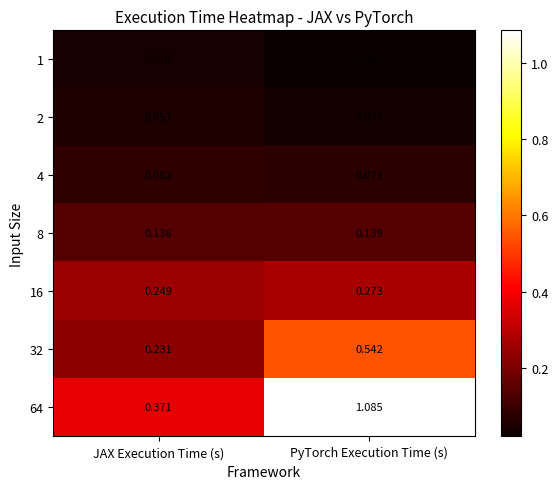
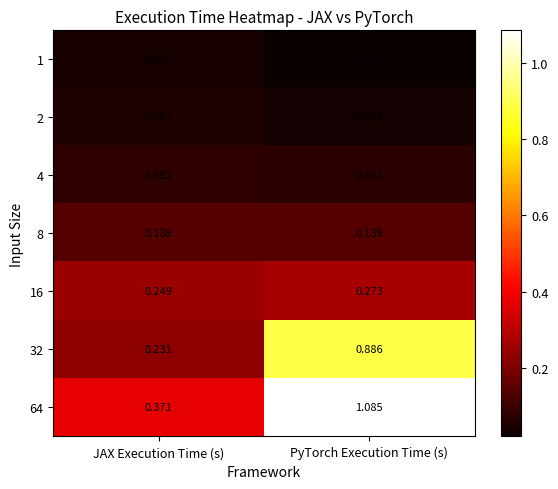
32, PyTorch Execution Time (s): 0.542 -> 0.886
